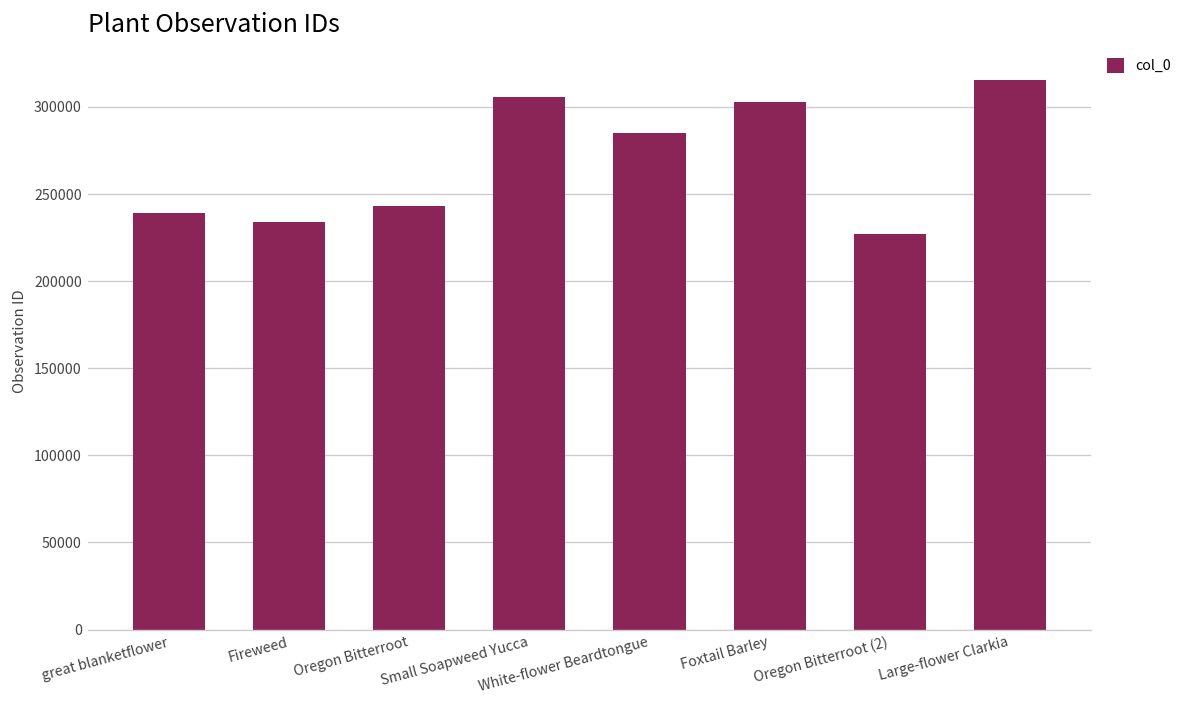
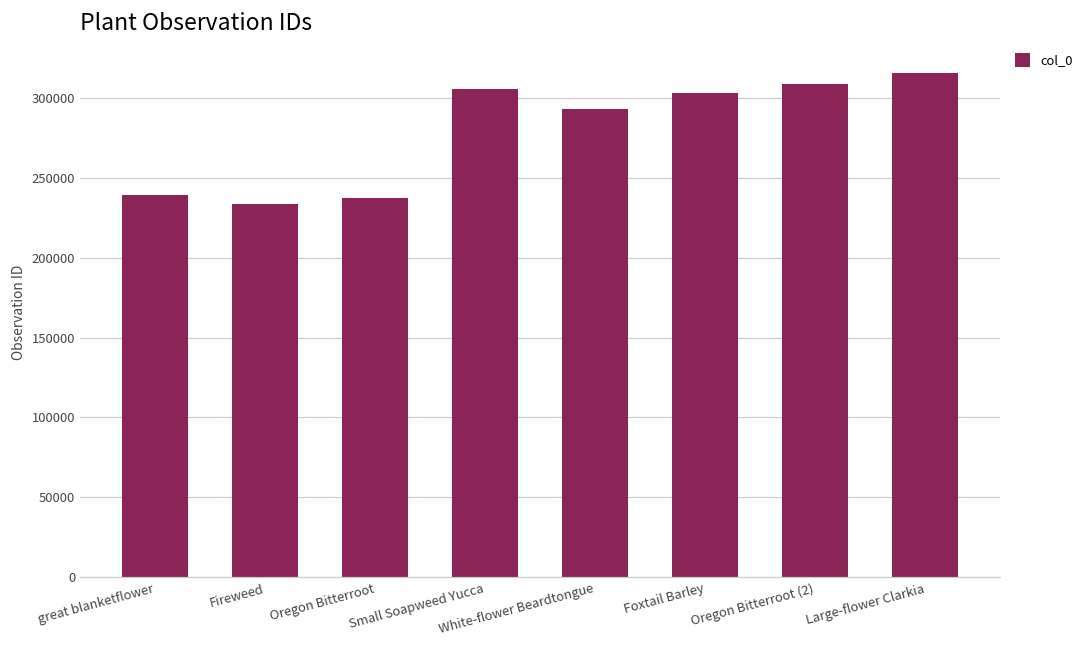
Oregon Bitterroot: 243000 -> 237000
White-flower Beardtongue: 285000 -> 293000
Oregon Bitterroot (2): 227000 -> 309000
